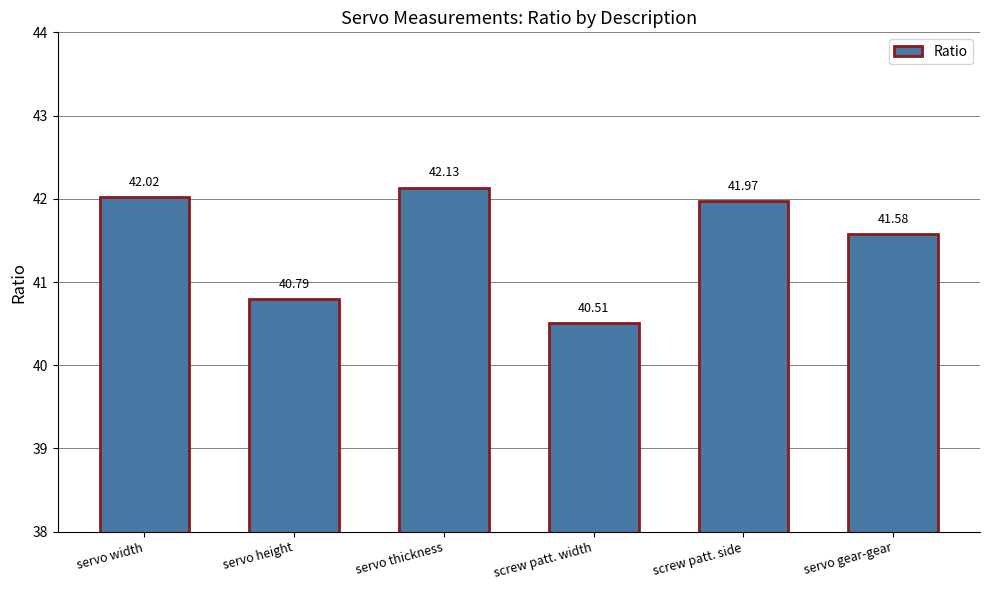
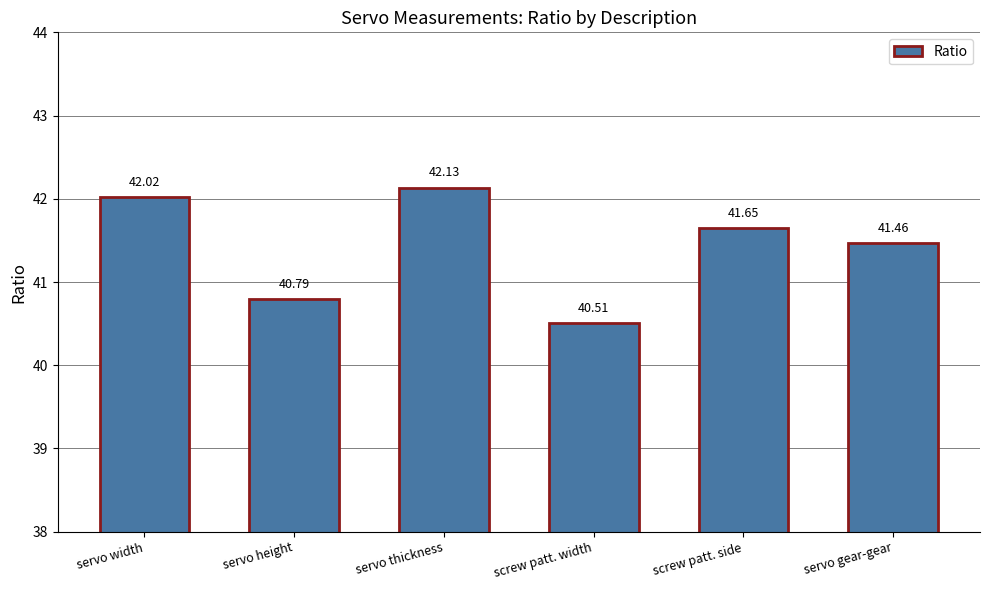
screw patt. side: 41.97 -> 41.65
servo gear-gear: 41.58 -> 41.46
